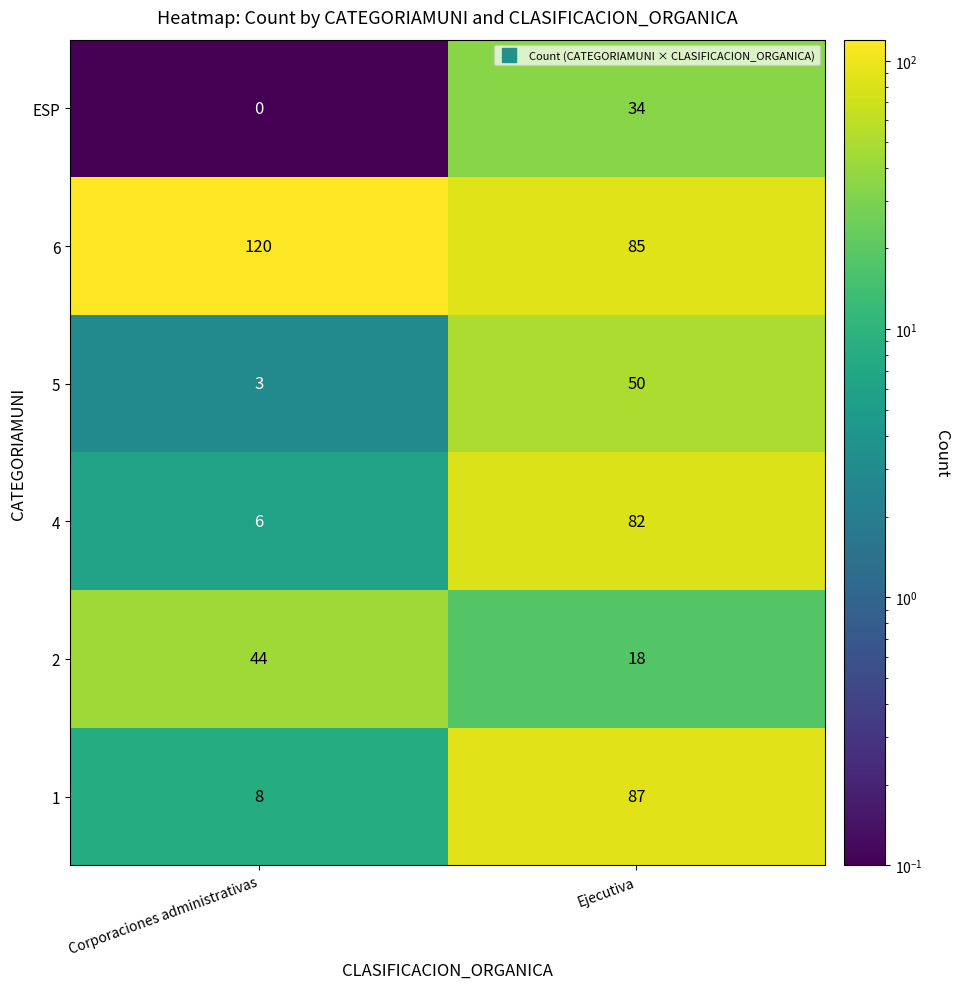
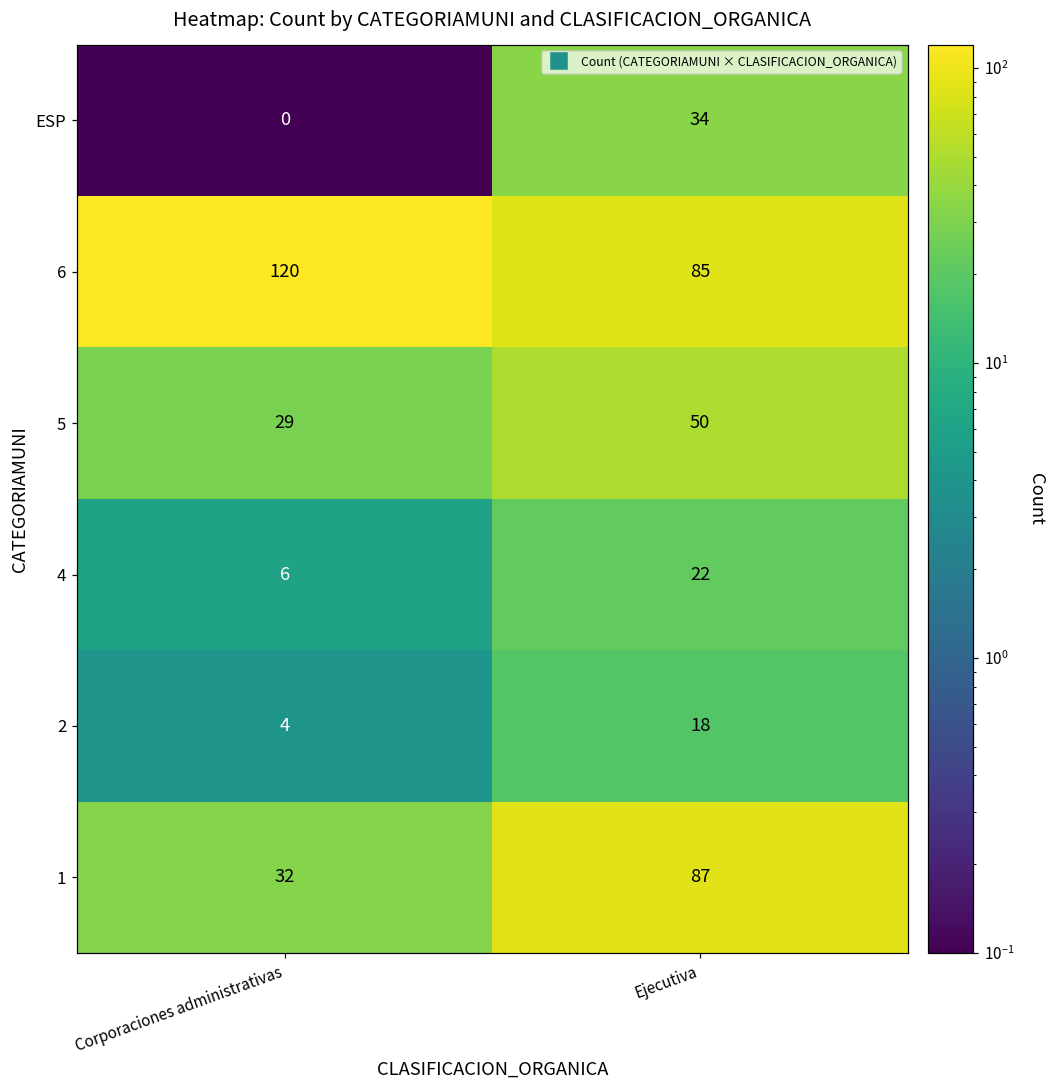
5, Corporaciones administrativas: 3 -> 29
4, Ejecutiva: 82 -> 22
2, Corporaciones administrativas: 44 -> 4
1, Corporaciones administrativas: 8 -> 32
